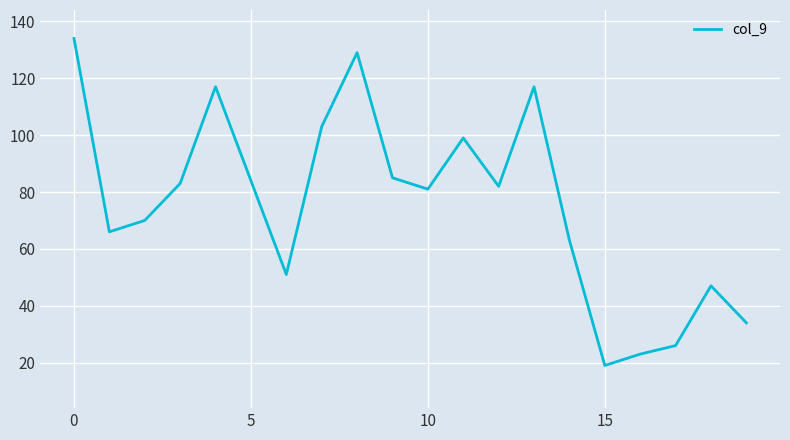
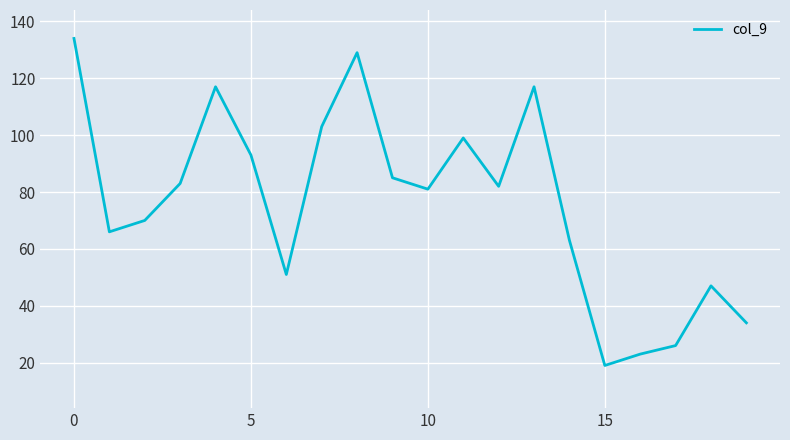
5: 84 -> 93
